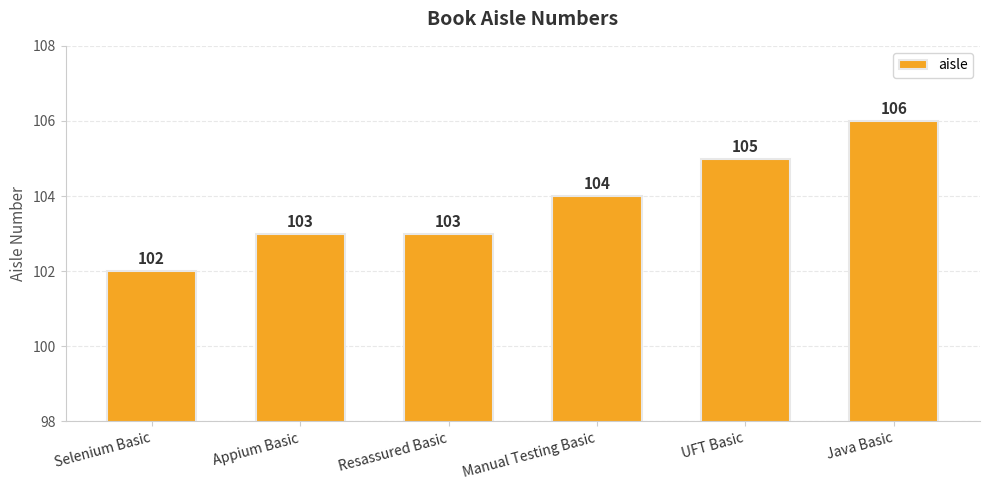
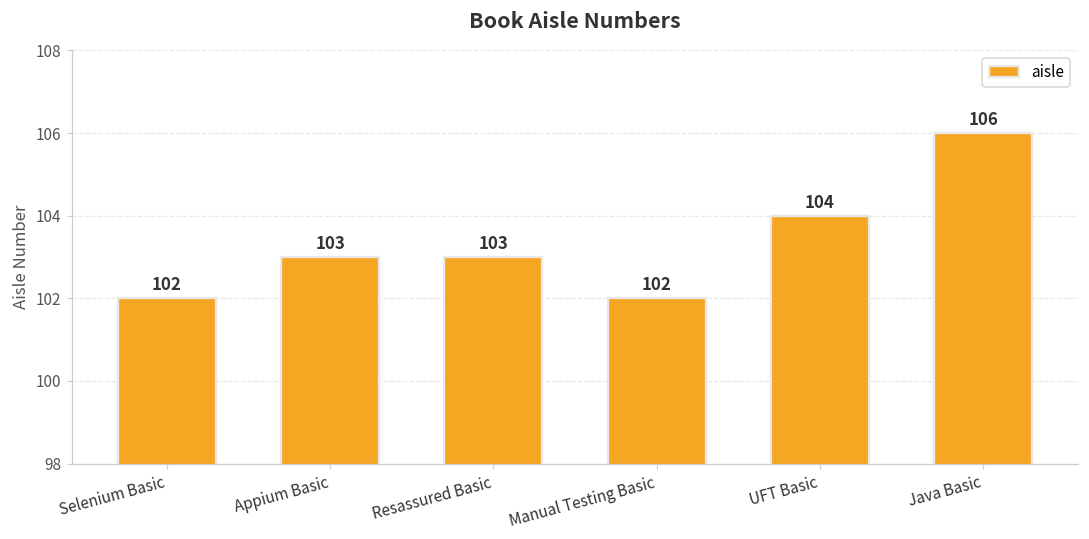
Manual Testing Basic: 104 -> 102
UFT Basic: 105 -> 104
